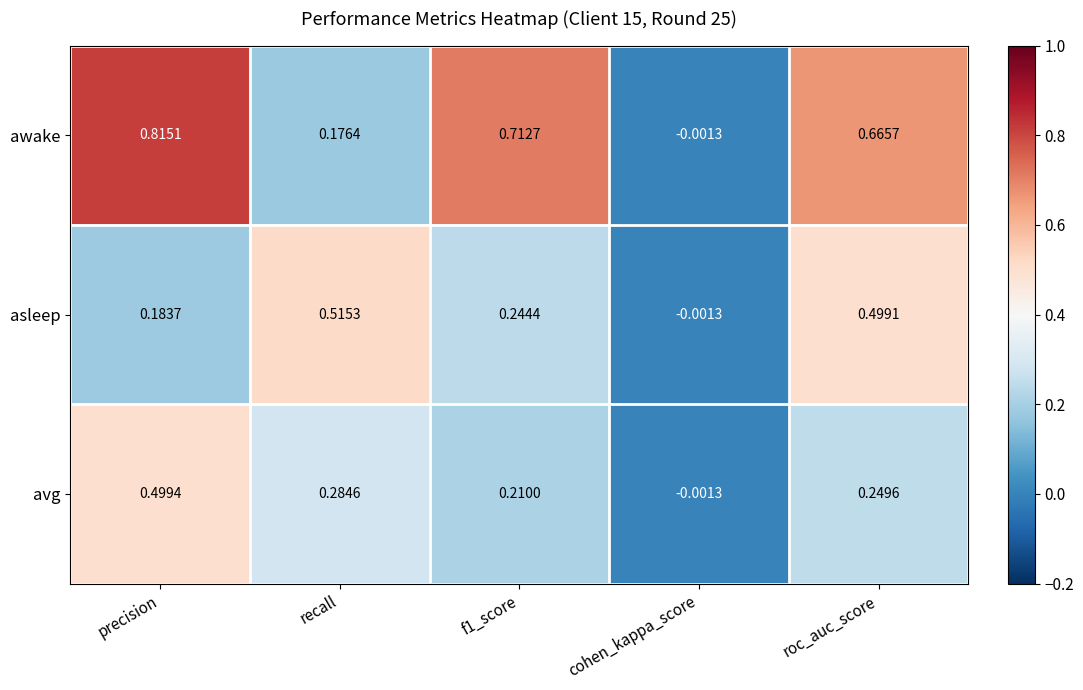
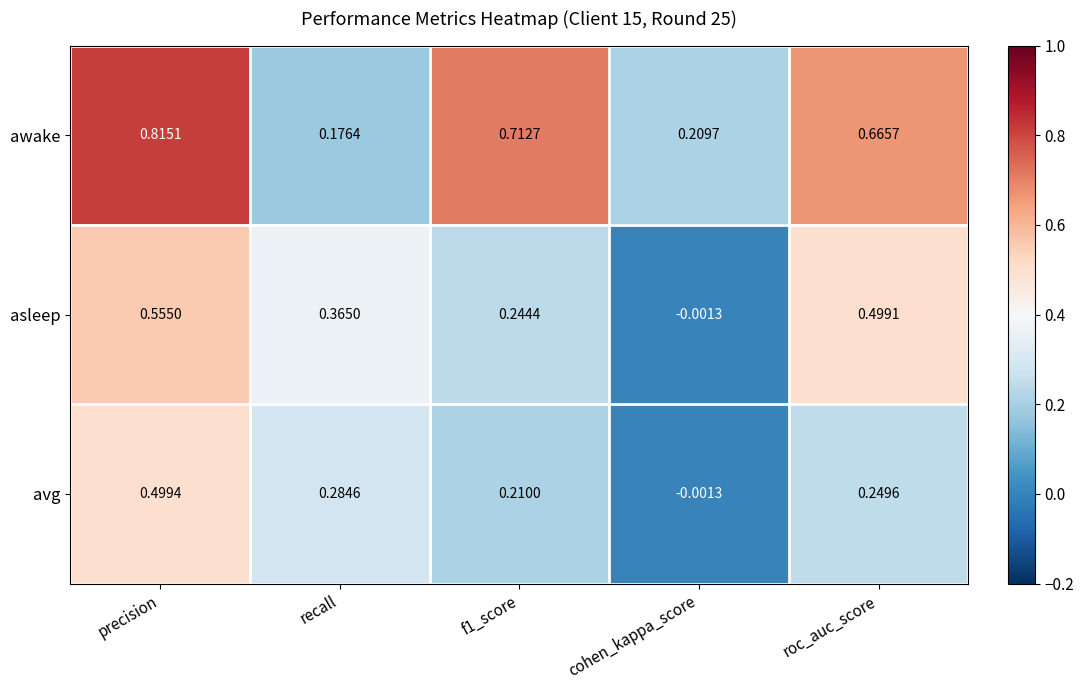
awake, cohen_kappa_score: -0.0013 -> 0.2097
asleep, precision: 0.1837 -> 0.5550
asleep, recall: 0.5153 -> 0.3650
